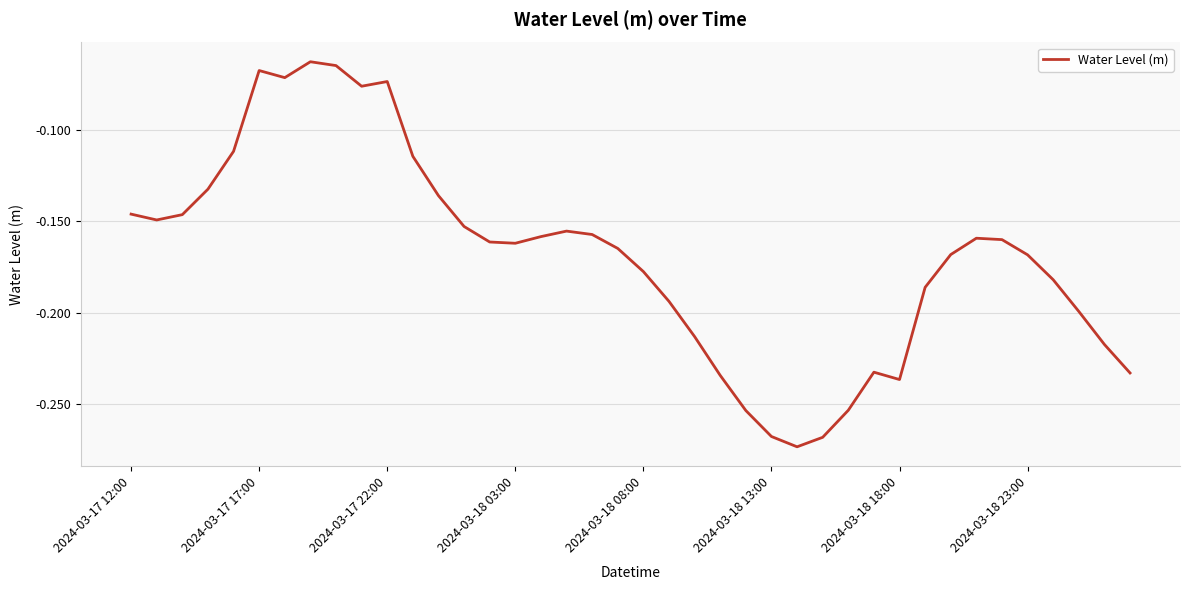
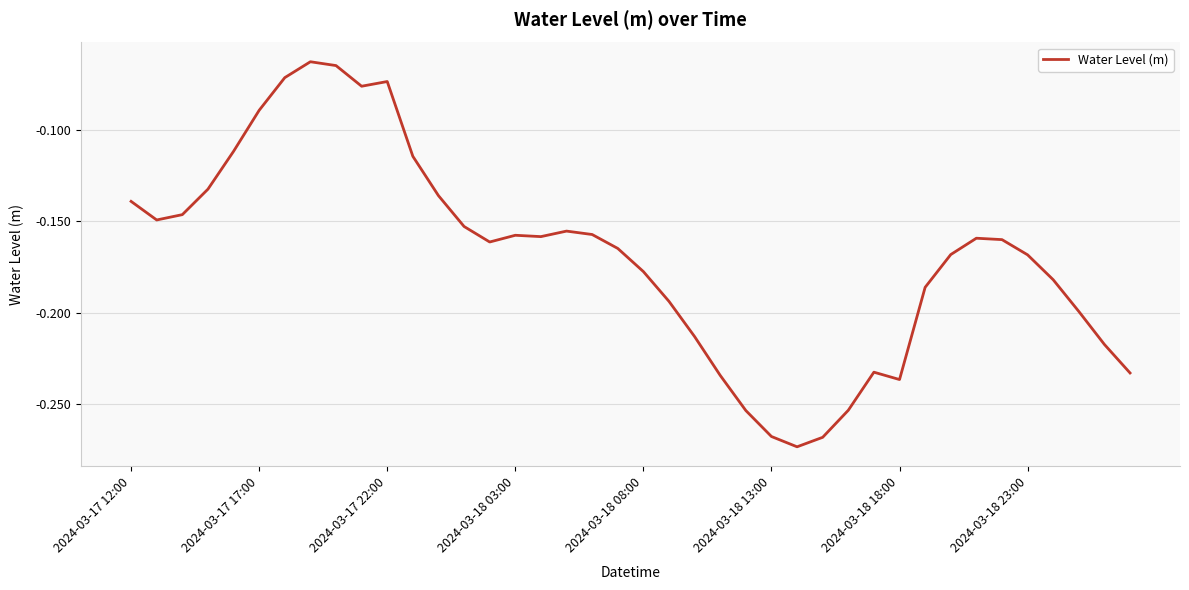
2024-03-17 12:00: -0.146 -> -0.139
2024-03-17 17:00: -0.068 -> -0.089
2024-03-18 03:00: -0.162 -> -0.158
